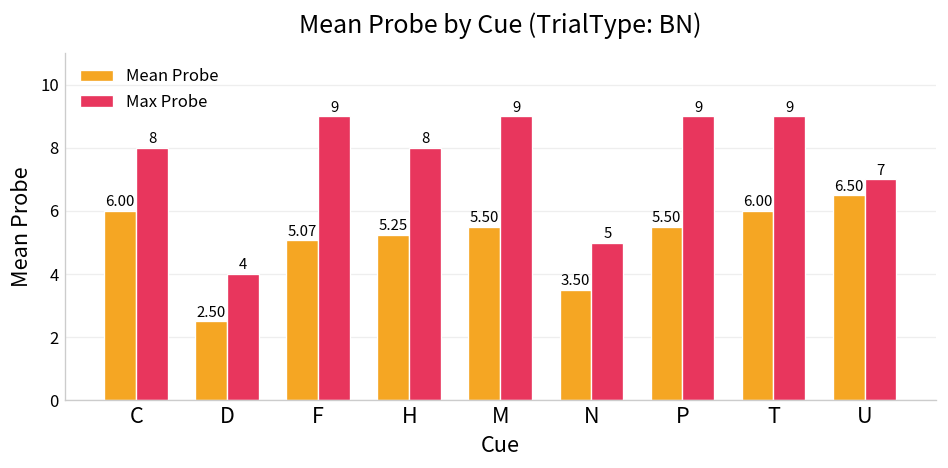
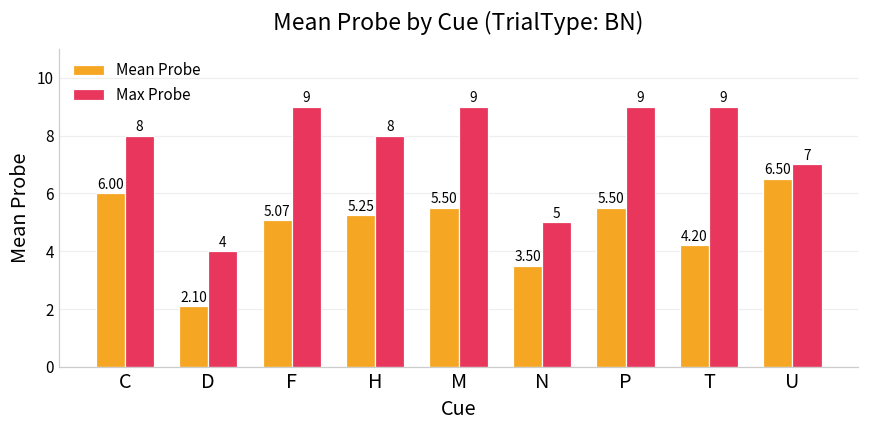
Mean Probe, D: 2.50 -> 2.10
Mean Probe, T: 6.00 -> 4.20
